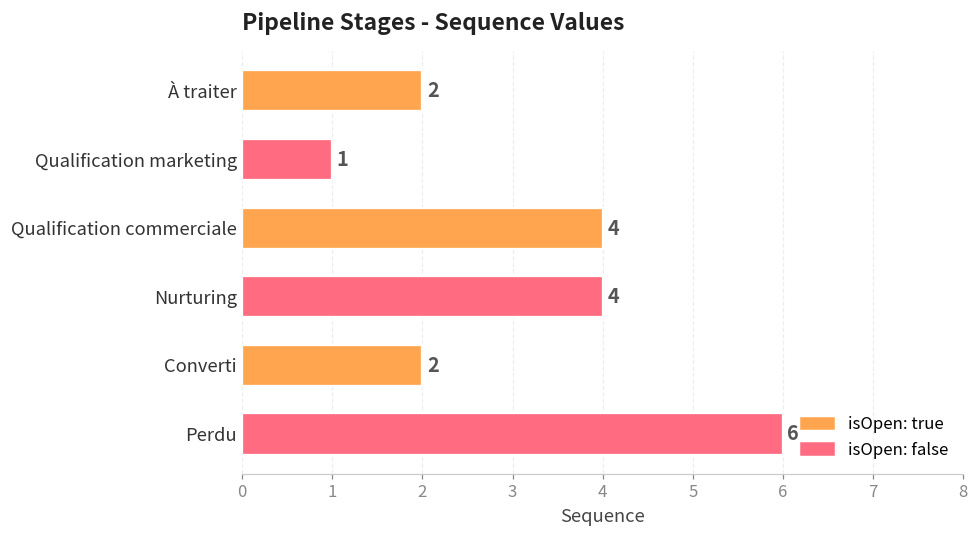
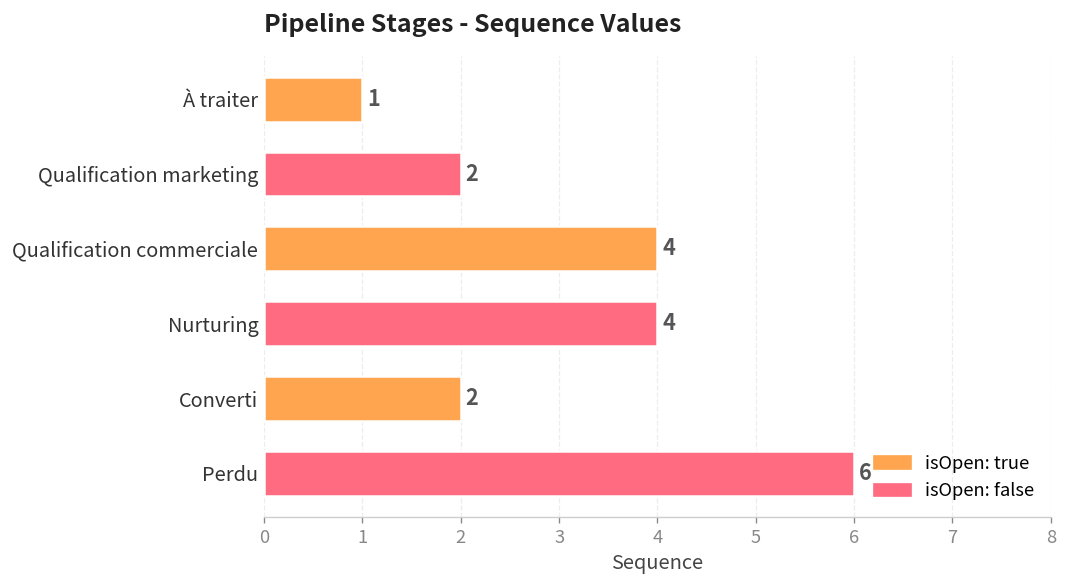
À traiter: 2 -> 1
Qualification marketing: 1 -> 2
